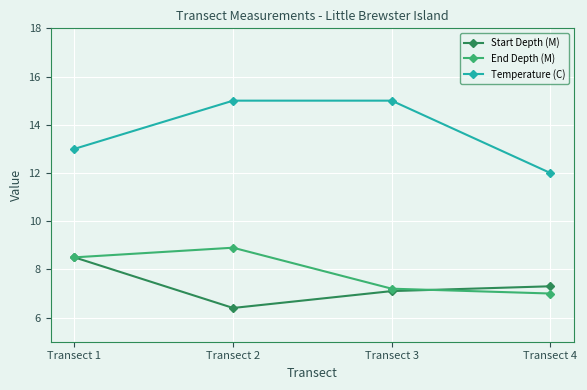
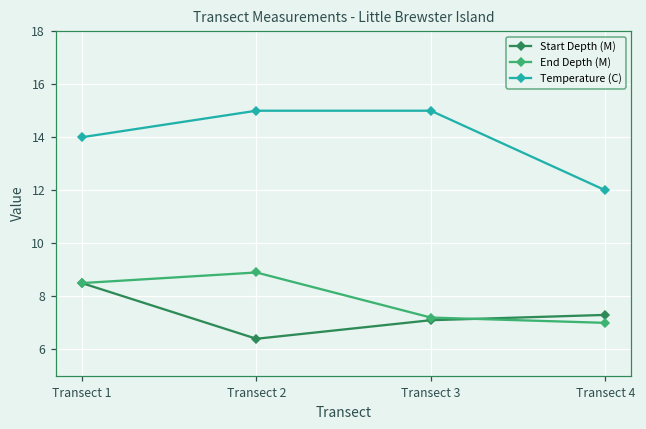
Temperature (C), Transect 1: 13 -> 14
